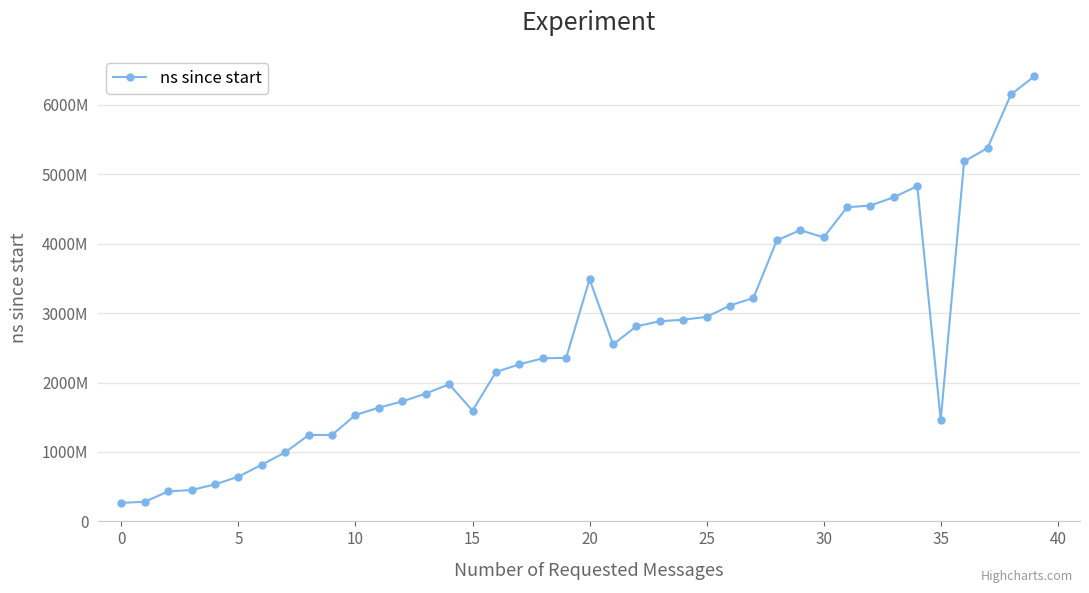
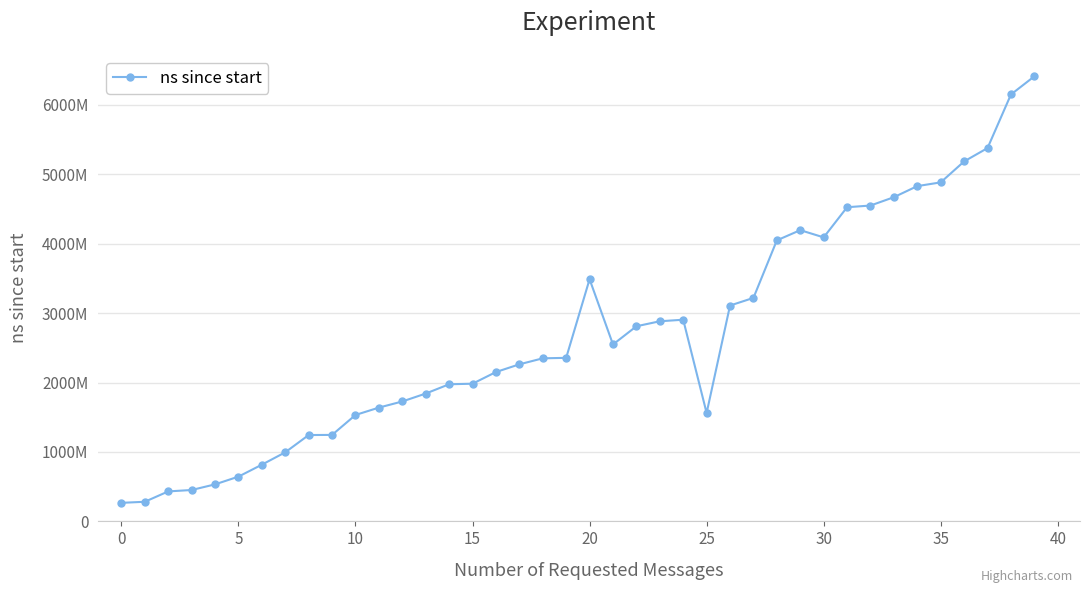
15: 1600000000 -> 2000000000
25: 2900000000 -> 1600000000
35: 1500000000 -> 4900000000
